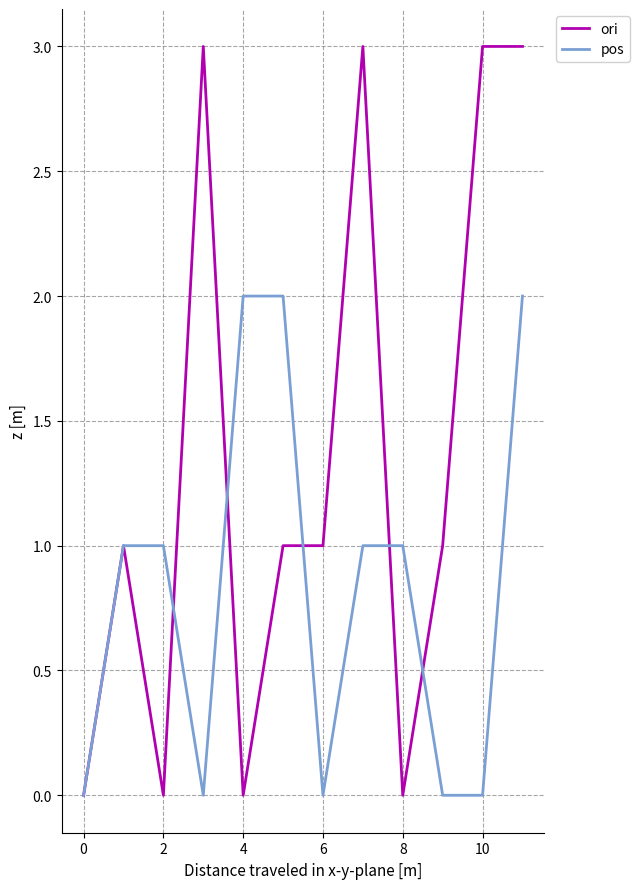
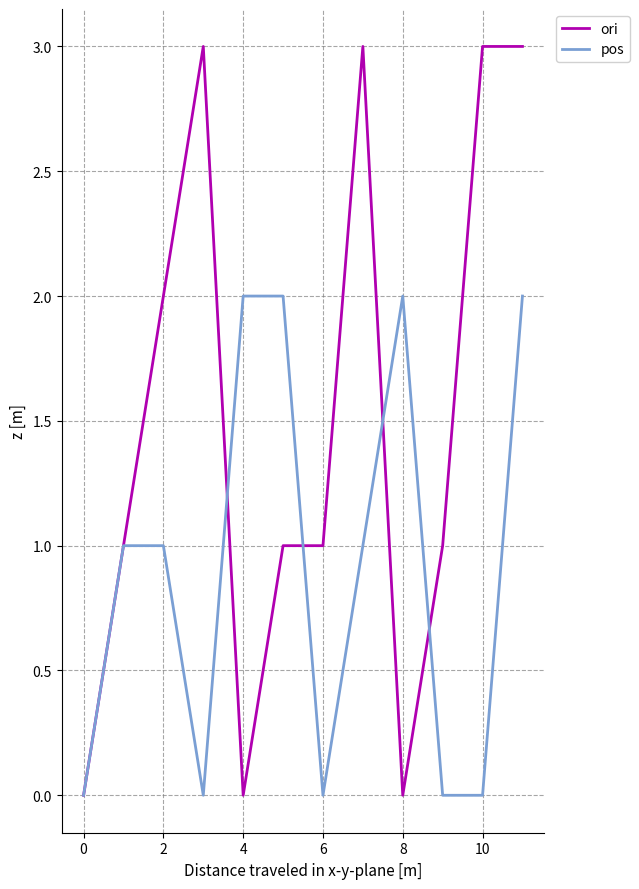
ori, 2: 0 -> 2
pos, 8: 1 -> 2
